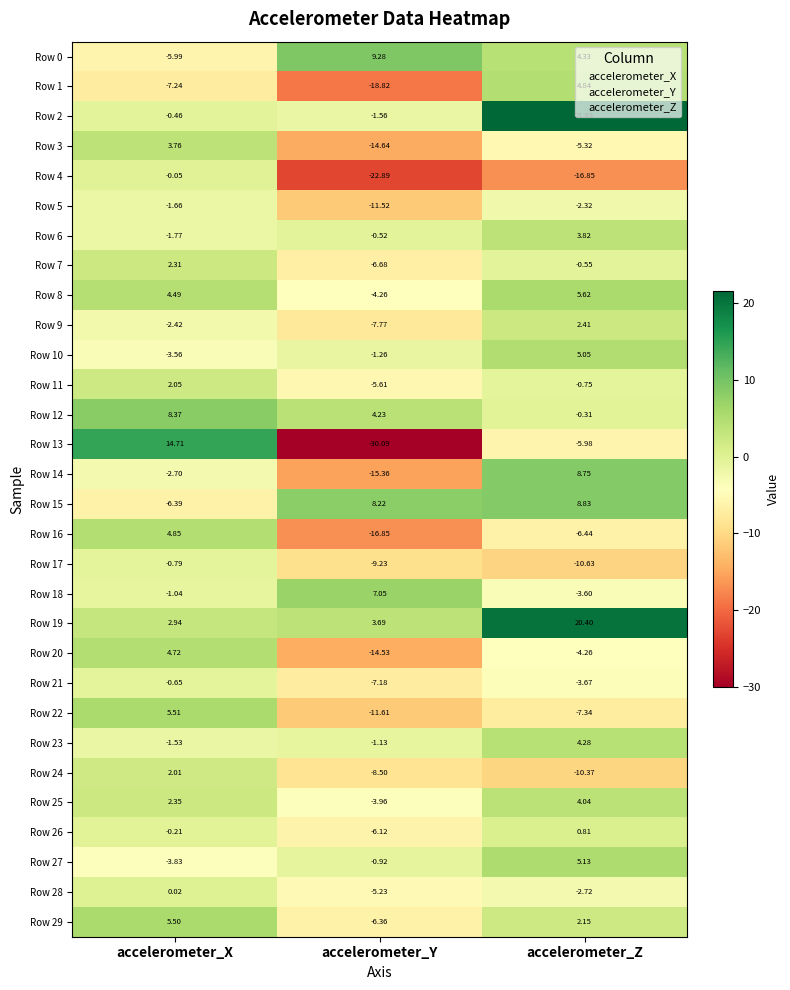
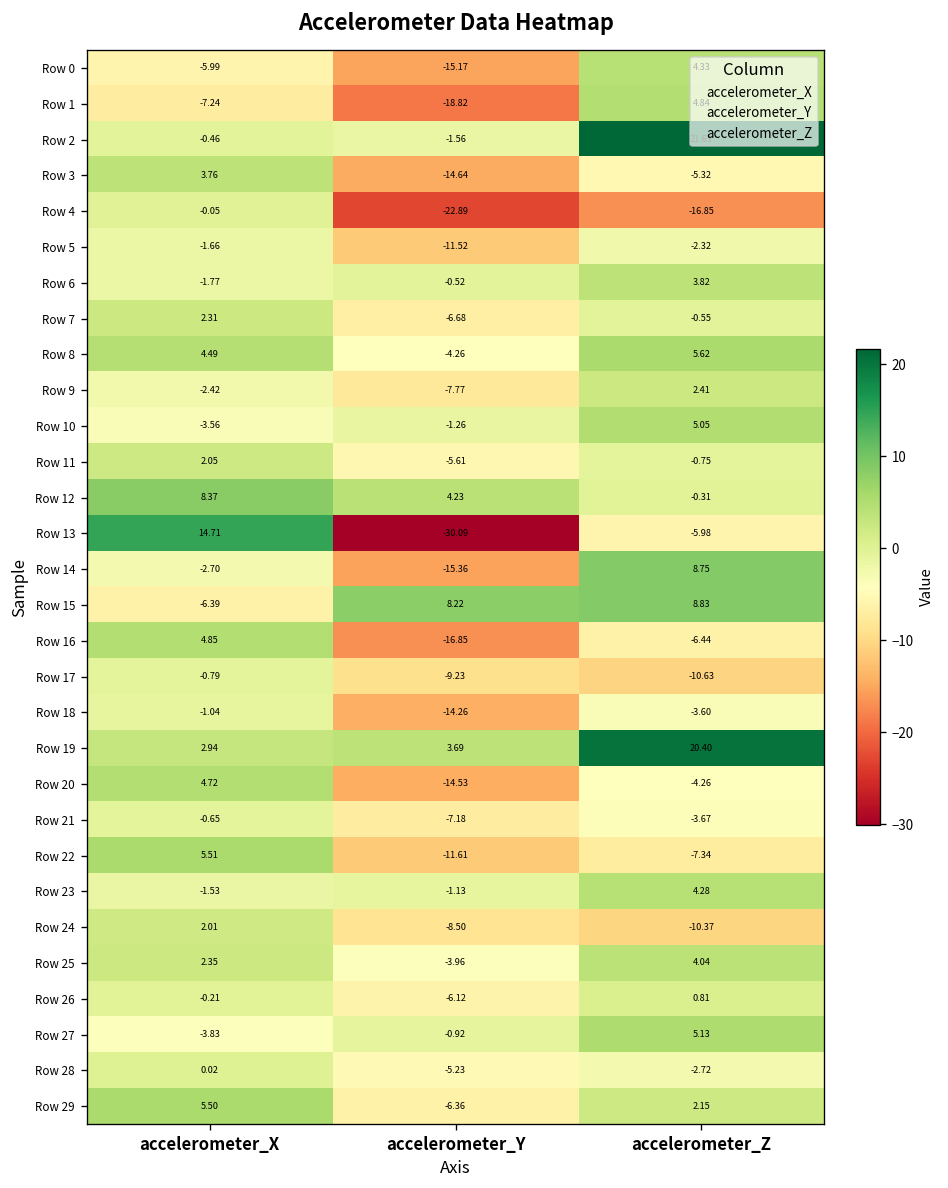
Row 0, accelerometer_Y: 9.28 -> -15.17
Row 18, accelerometer_Y: 7.05 -> -14.26
